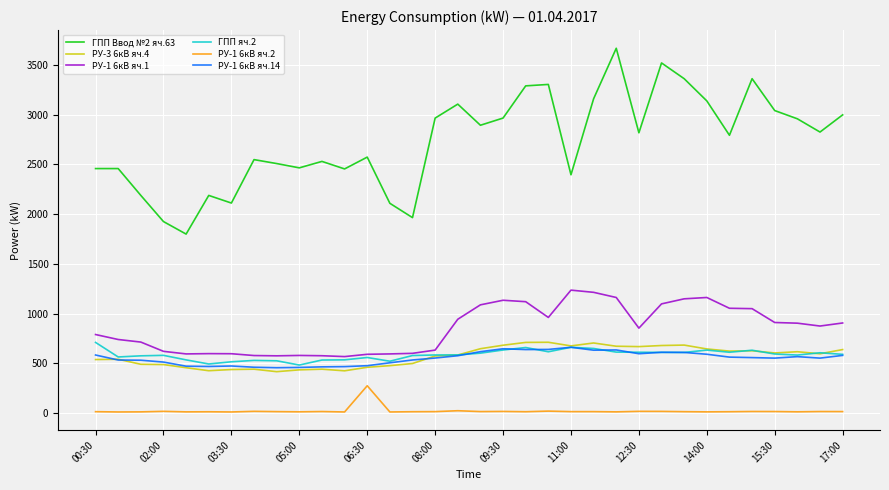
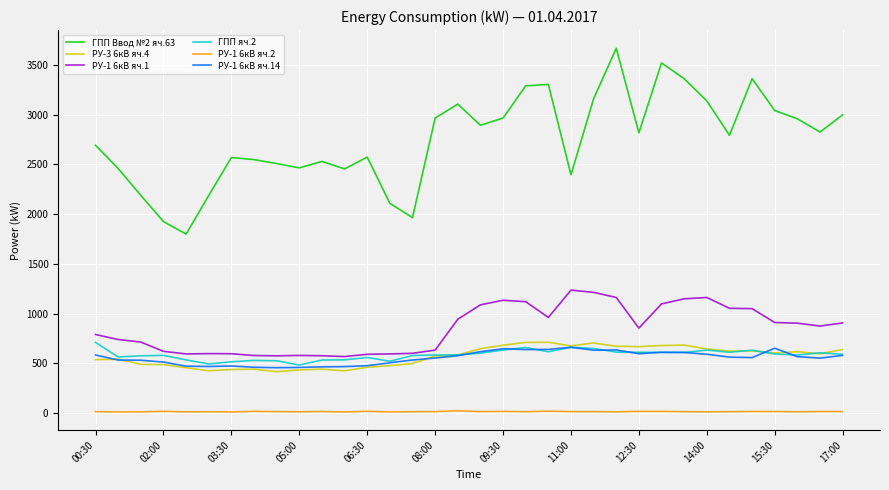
ГПП Ввод №2 яч.63, 00:30: 2500 -> 2700
ГПП Ввод №2 яч.63, 03:30: 2100 -> 2600
РУ-1 6кВ яч.2, 06:30: 300 -> 0
РУ-1 6кВ яч.14, 15:30: 600 -> 700
